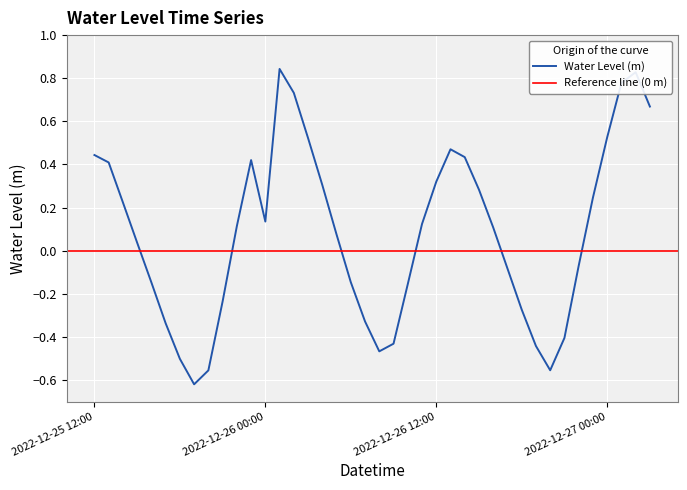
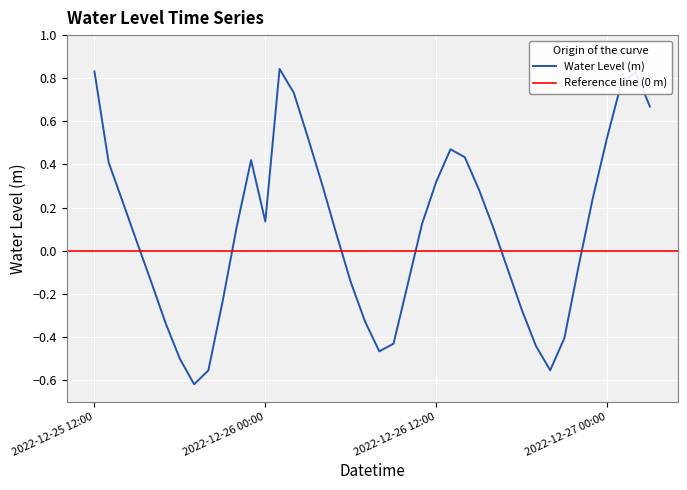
2022-12-25 12:00: 0.44 -> 0.83
